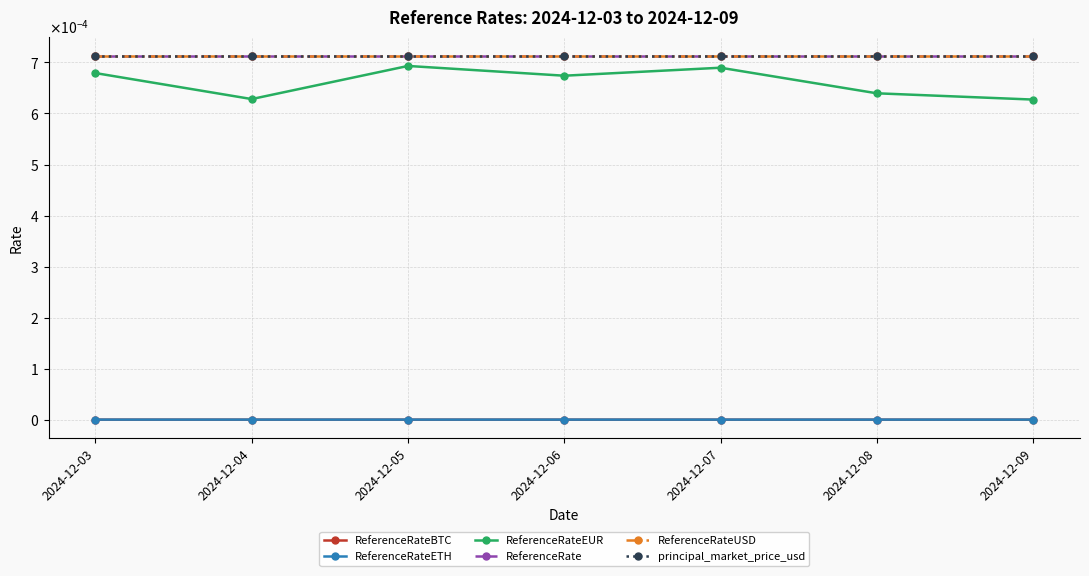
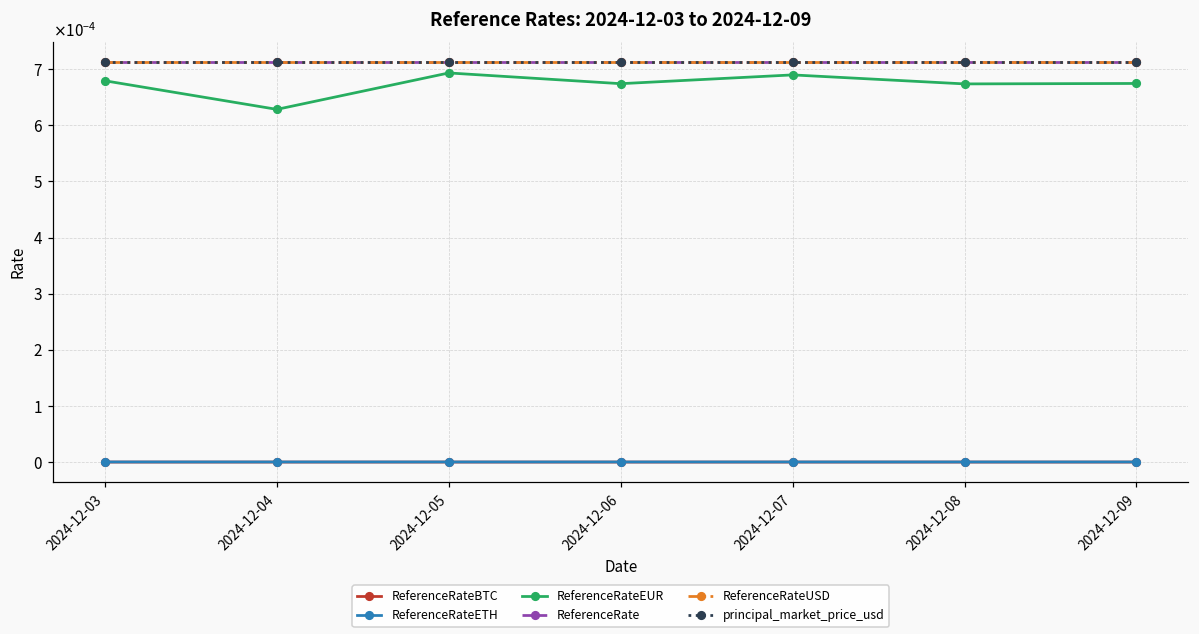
ReferenceRateEUR, 2024-12-08: 0.00064 -> 0.00067
ReferenceRateEUR, 2024-12-09: 0.00063 -> 0.00067
